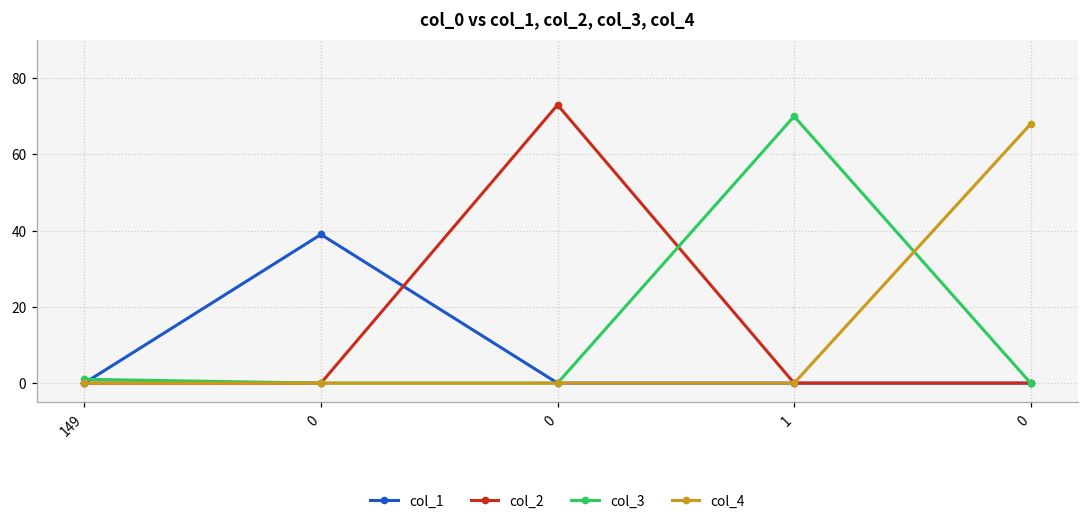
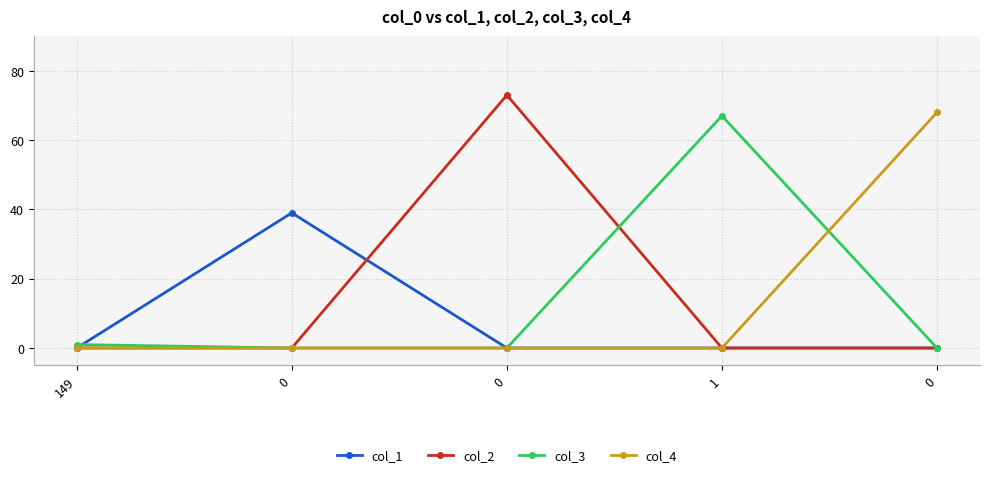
col_3, 1: 70 -> 67
